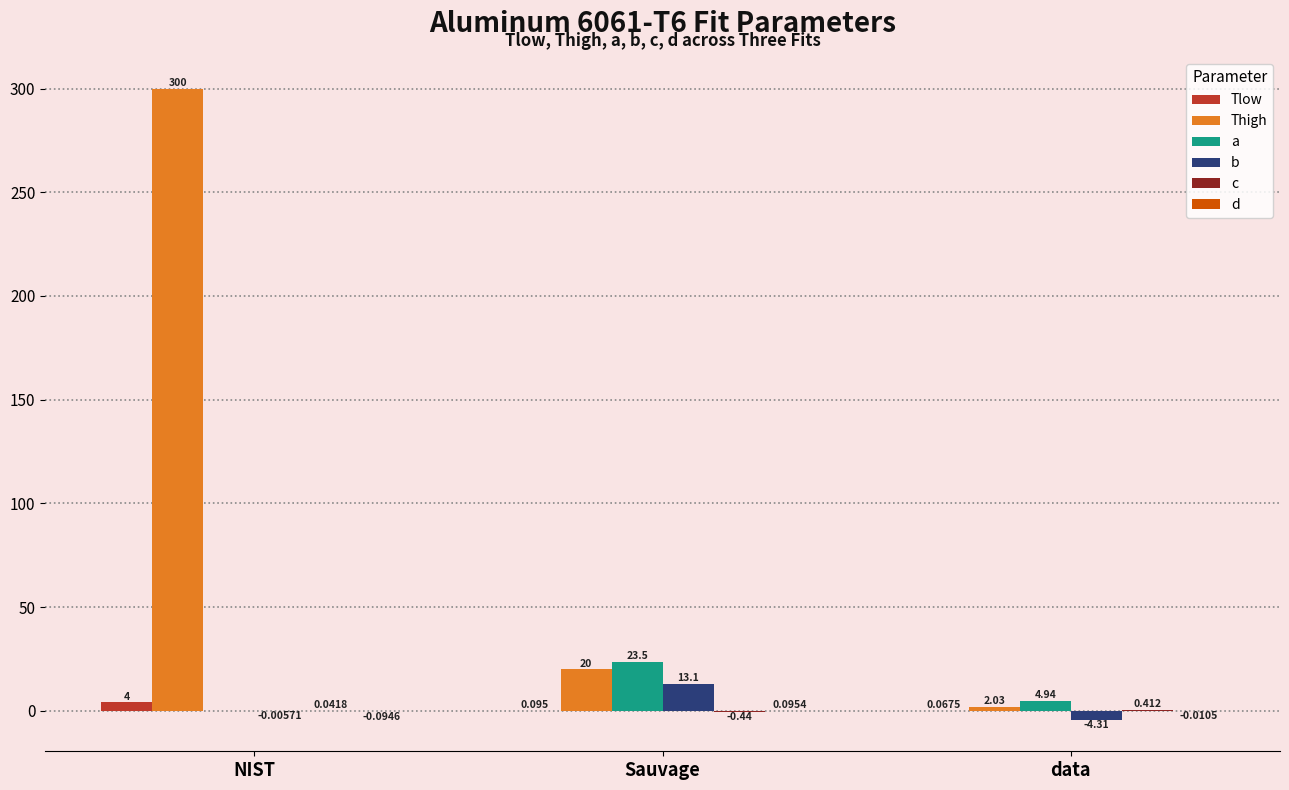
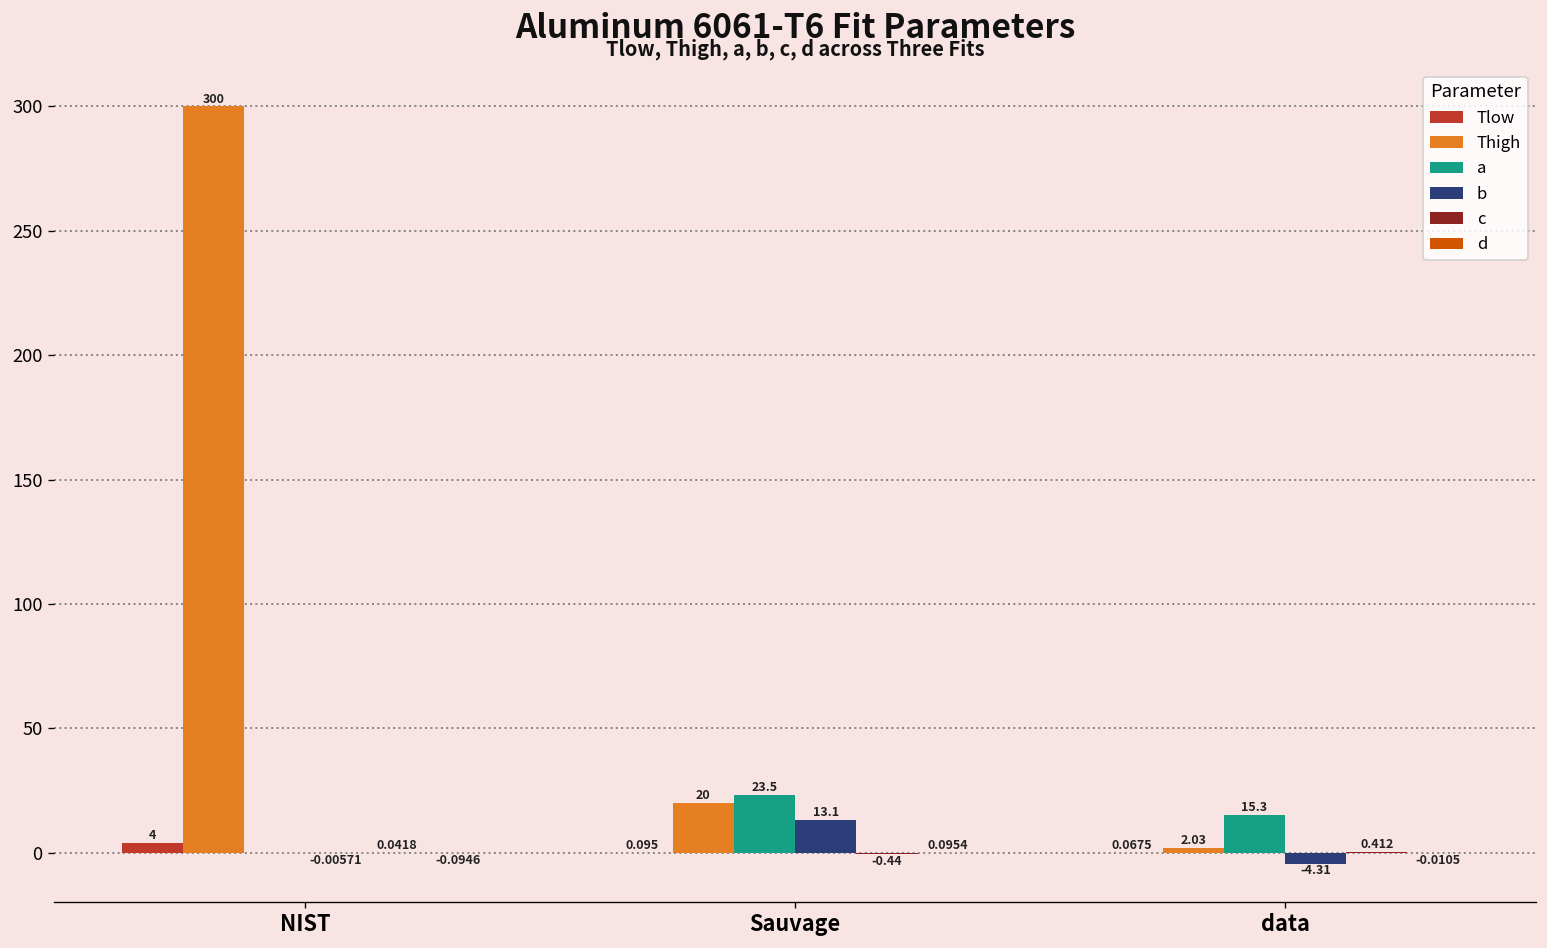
a, data: 4.94 -> 15.3
